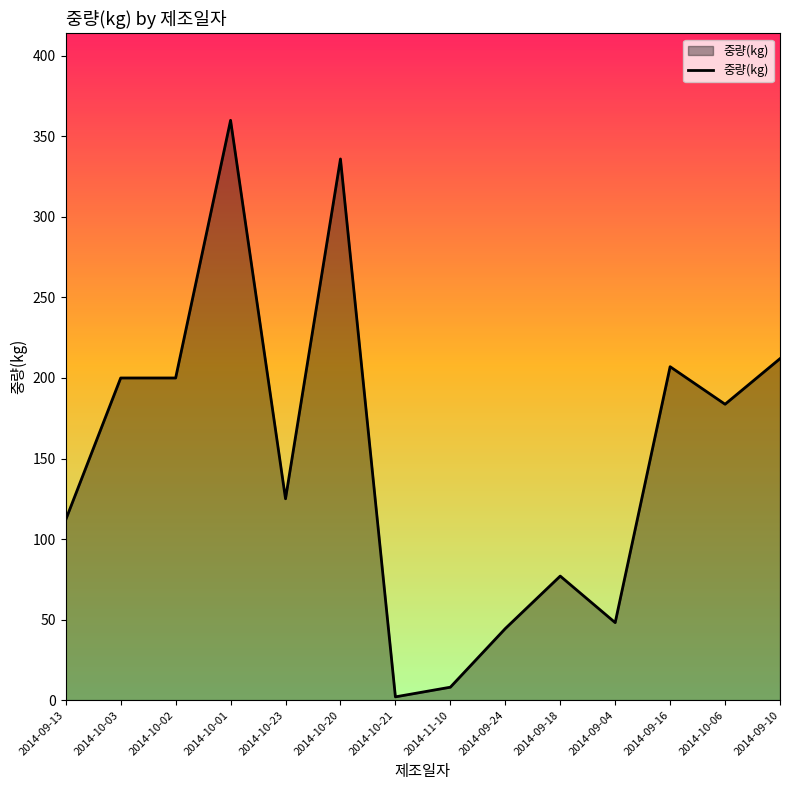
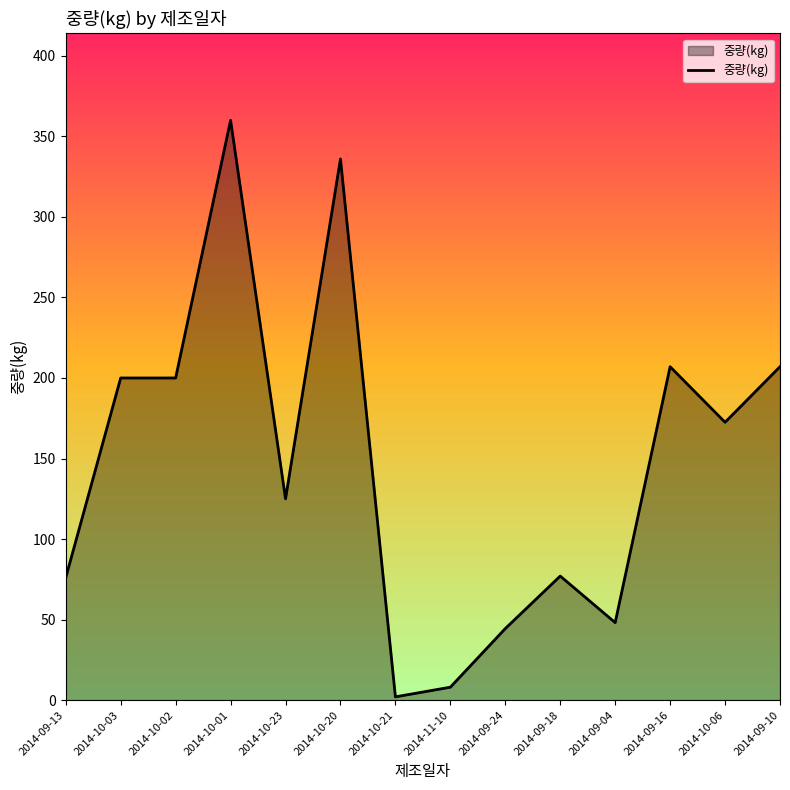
2014-09-13: 112 -> 76
2014-10-06: 184 -> 173
2014-09-10: 212 -> 207
